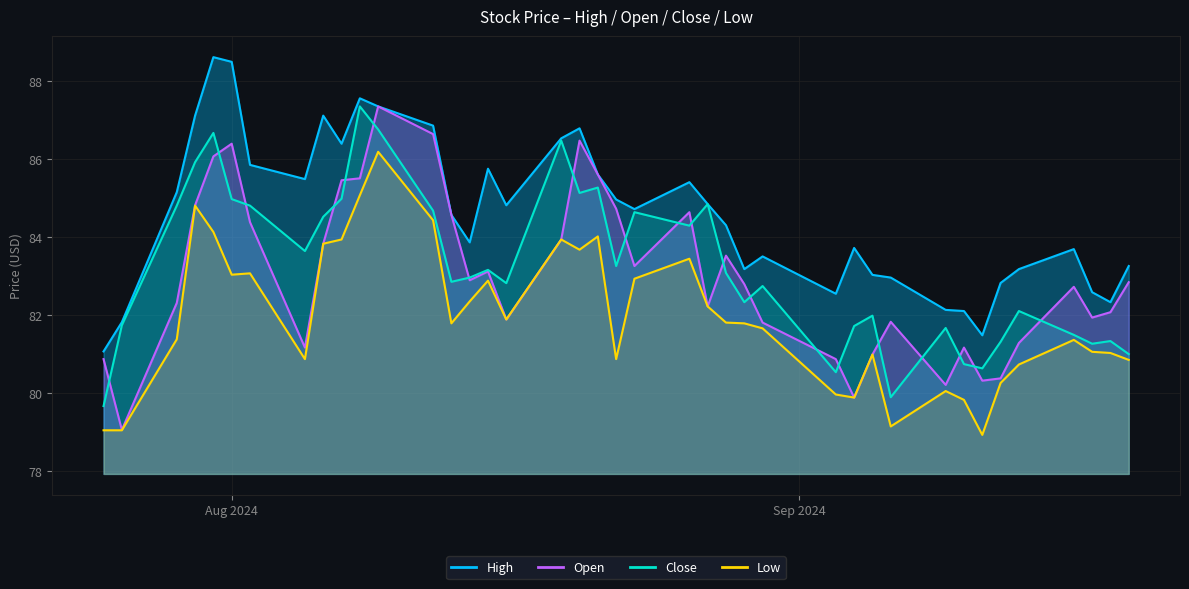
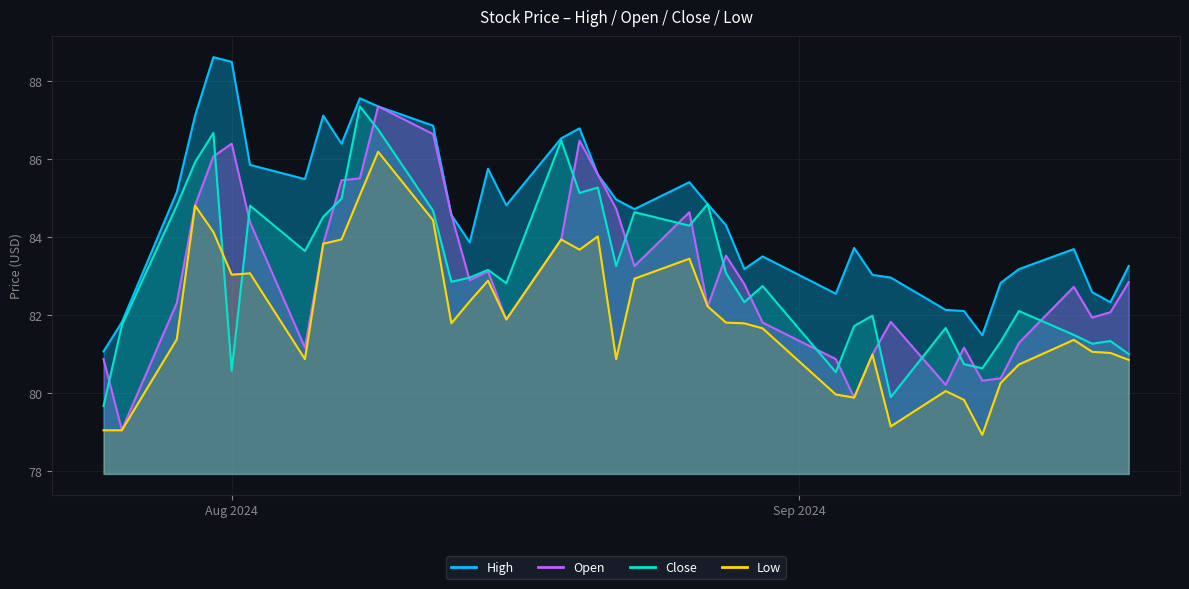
Close, Aug 2024: 85.0 -> 80.6
